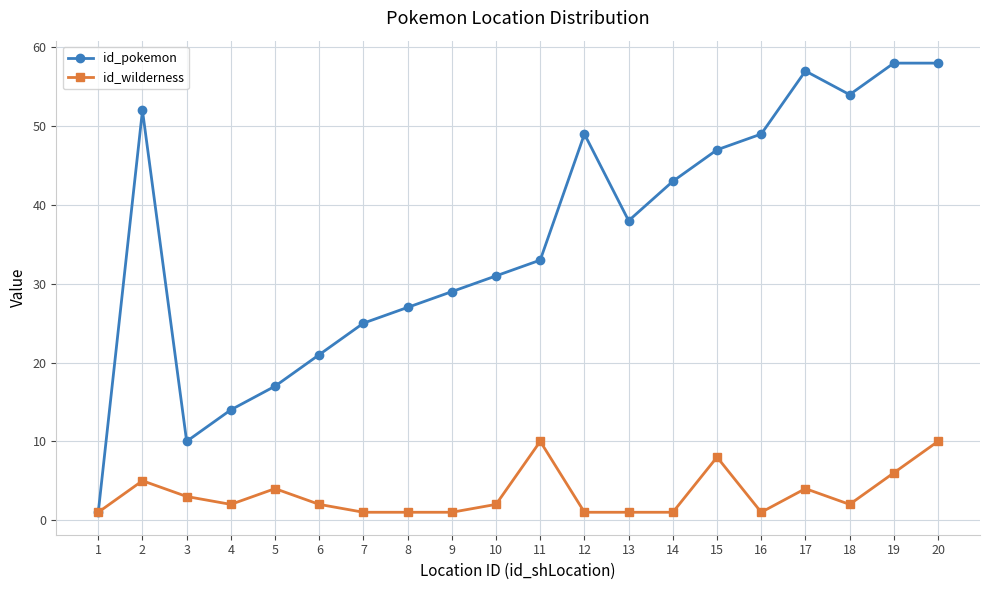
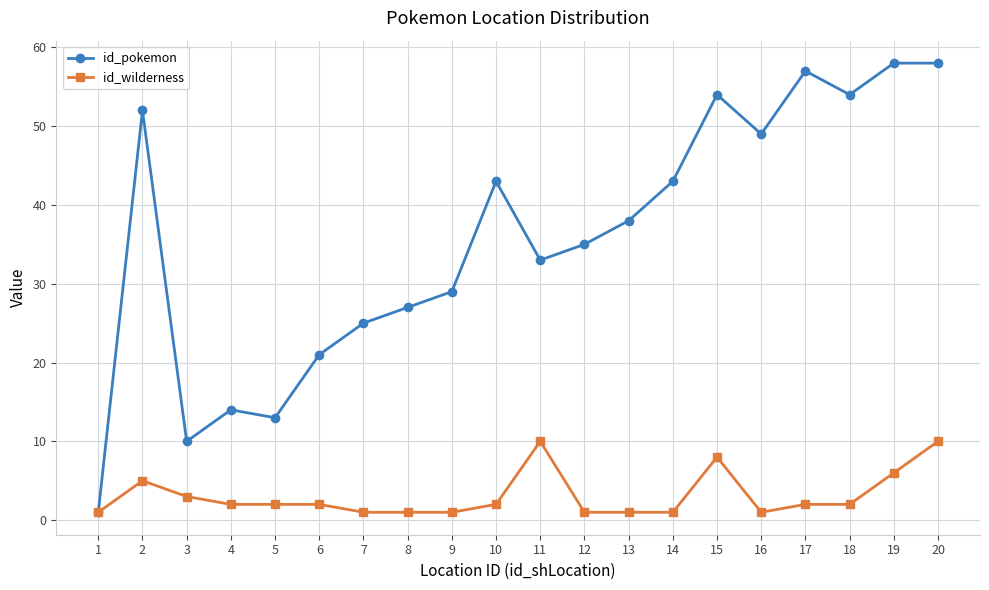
id_pokemon, 5: 17 -> 13
id_wilderness, 5: 4 -> 2
id_pokemon, 10: 31 -> 43
id_pokemon, 12: 49 -> 35
id_pokemon, 15: 47 -> 54
id_wilderness, 17: 4 -> 2
